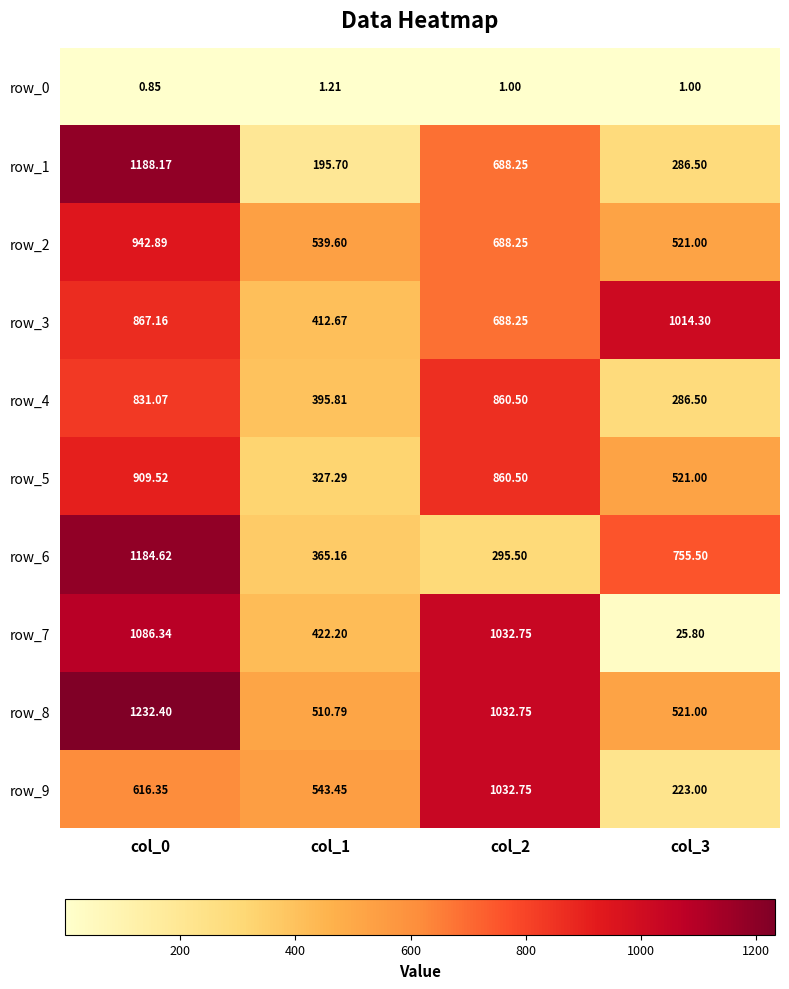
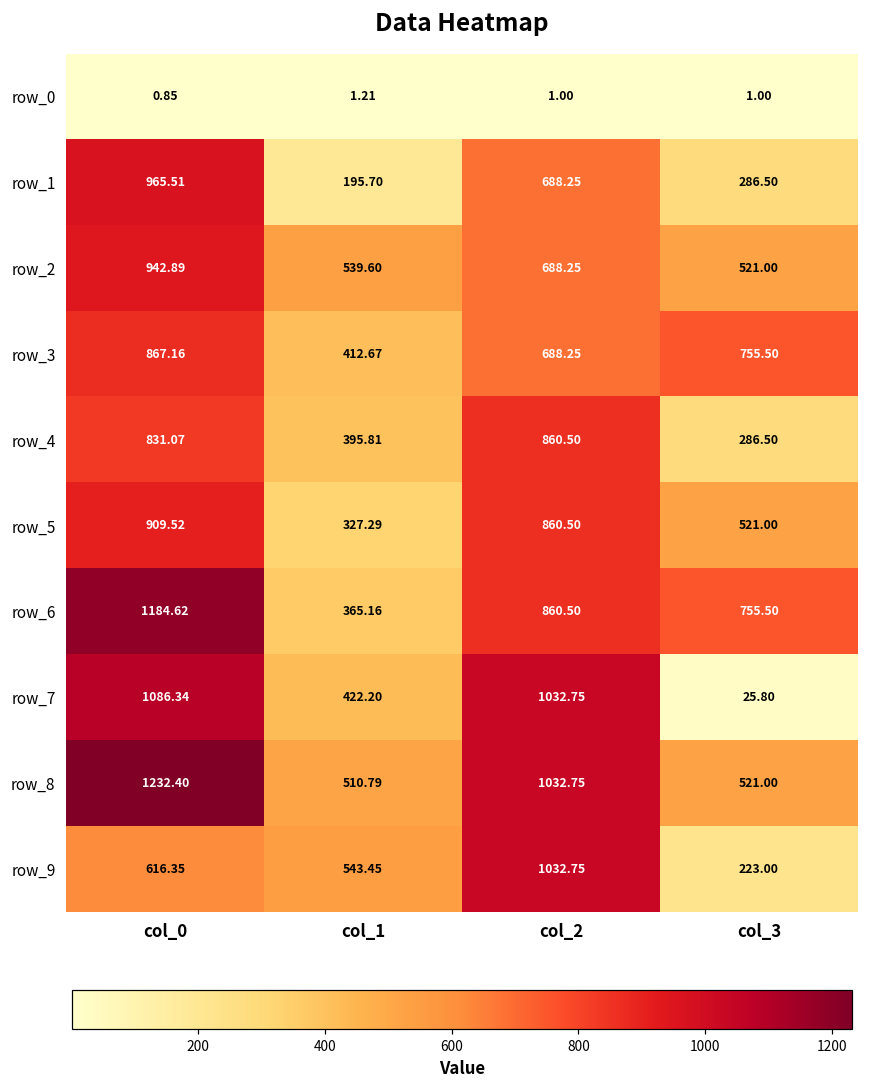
row_1, col_0: 1188.17 -> 965.51
row_3, col_3: 1014.30 -> 755.50
row_6, col_2: 295.50 -> 860.50
